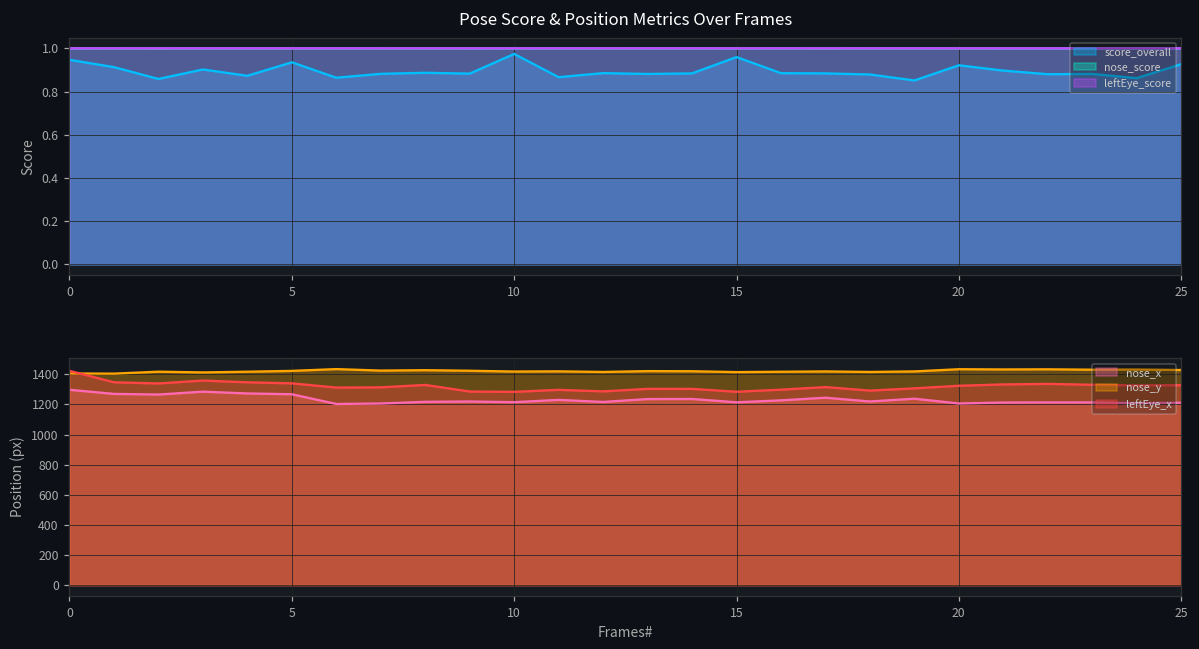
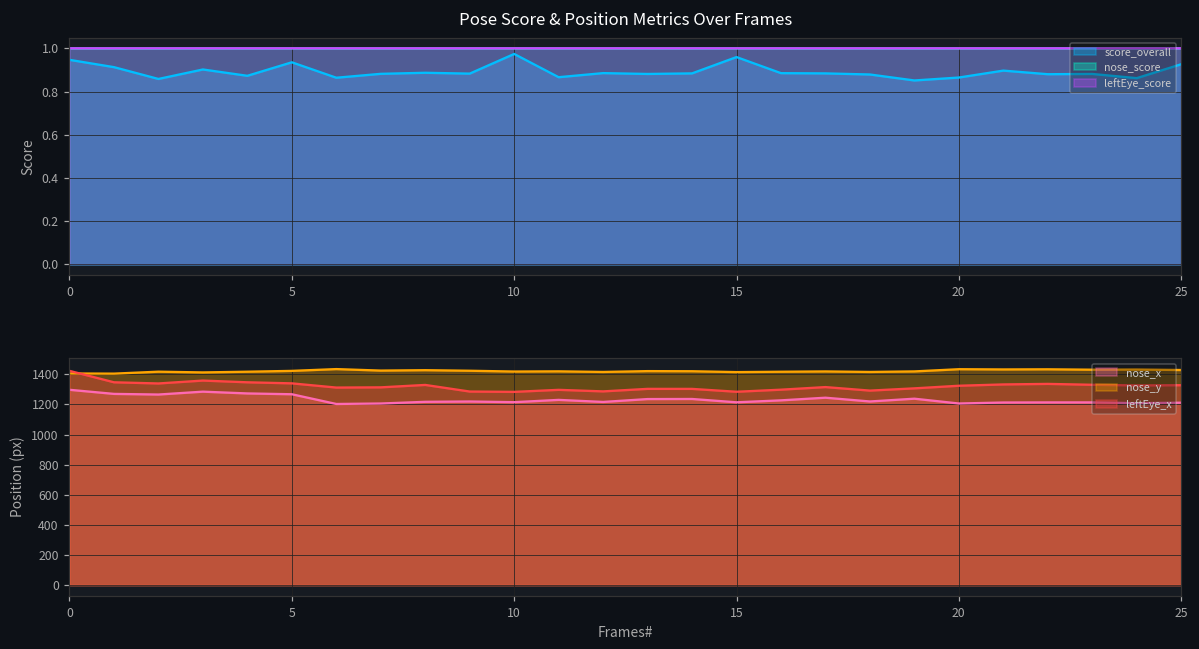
Pose Score & Position Metrics Over Frames, score_overall, 20: 0.92 -> 0.86
